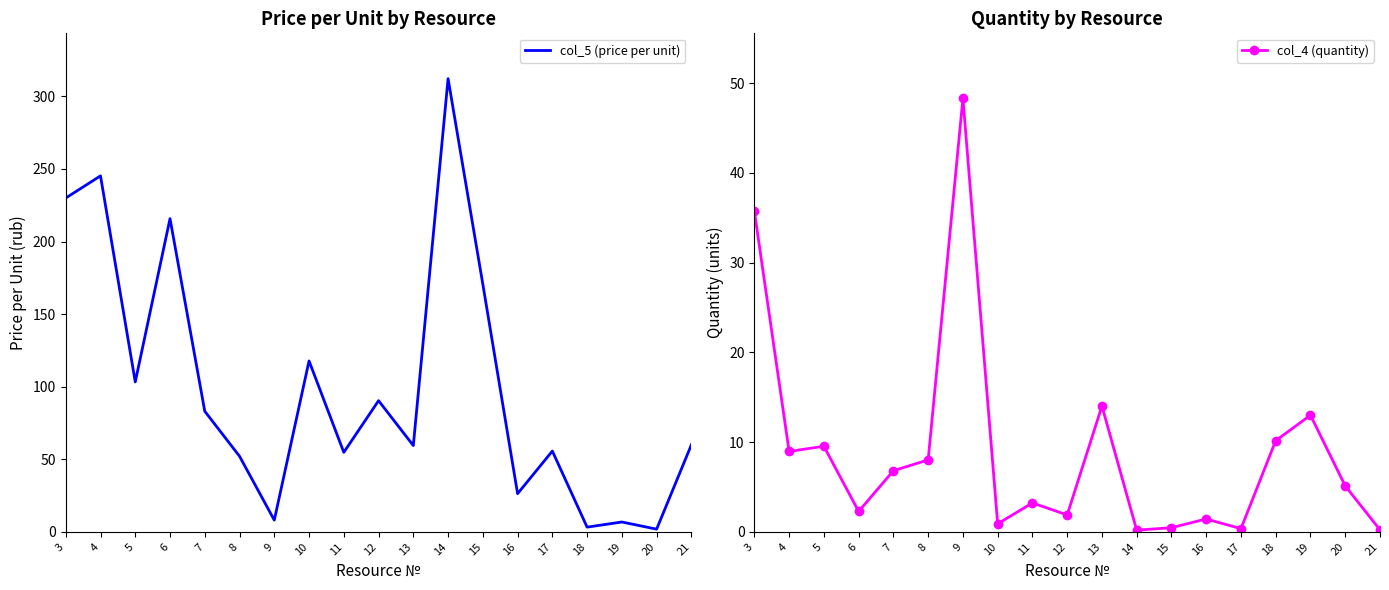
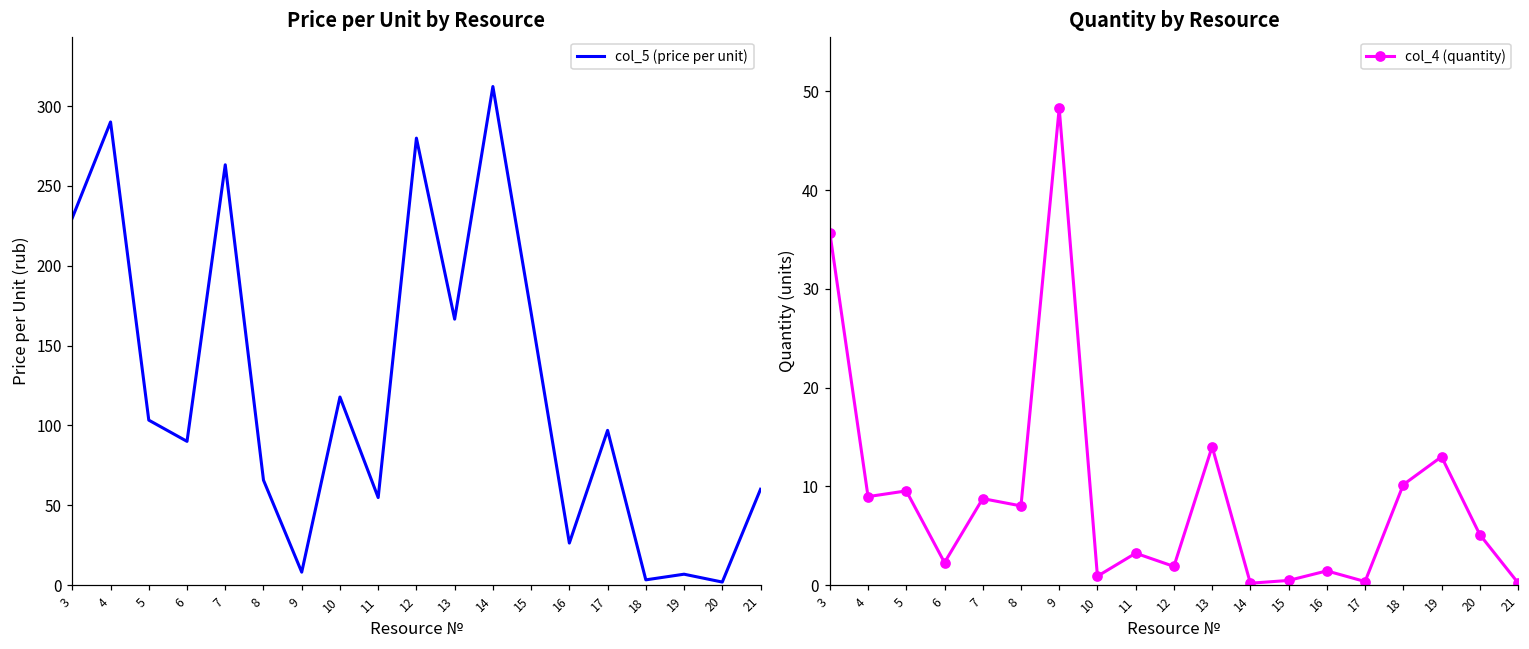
Price per Unit by Resource, 4: 245 -> 290
Price per Unit by Resource, 6: 216 -> 90
Price per Unit by Resource, 7: 83 -> 263
Price per Unit by Resource, 8: 52 -> 66
Price per Unit by Resource, 12: 90 -> 280
Price per Unit by Resource, 13: 59 -> 167
Price per Unit by Resource, 17: 56 -> 97
Quantity by Resource, 7: 7 -> 9
